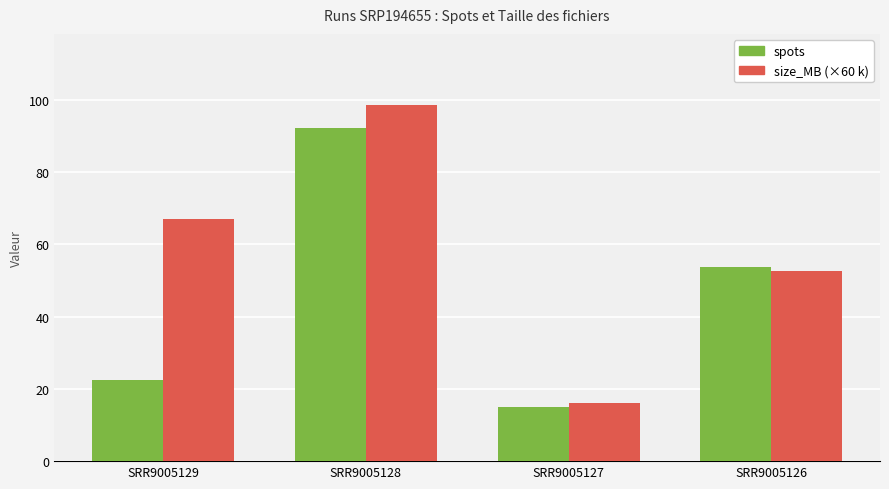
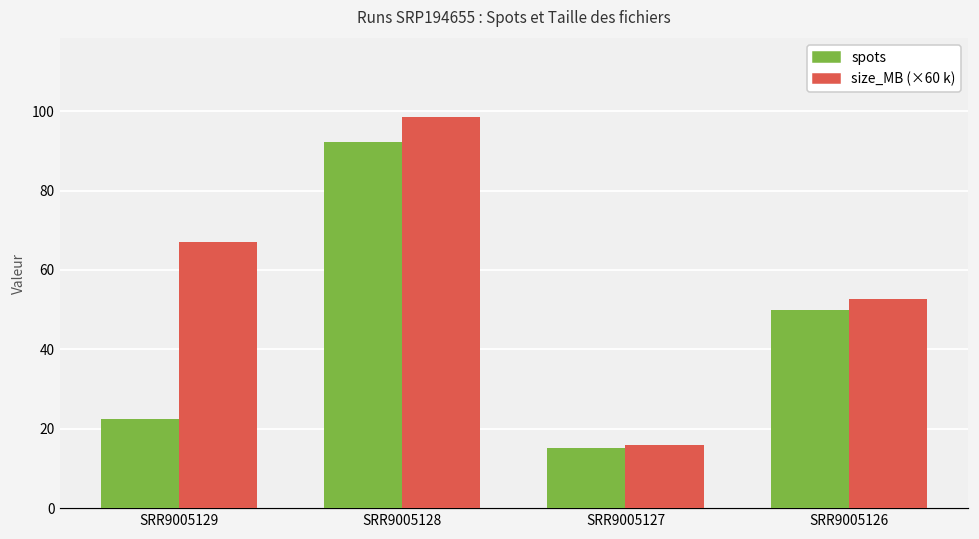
spots, SRR9005126: 54 -> 50
